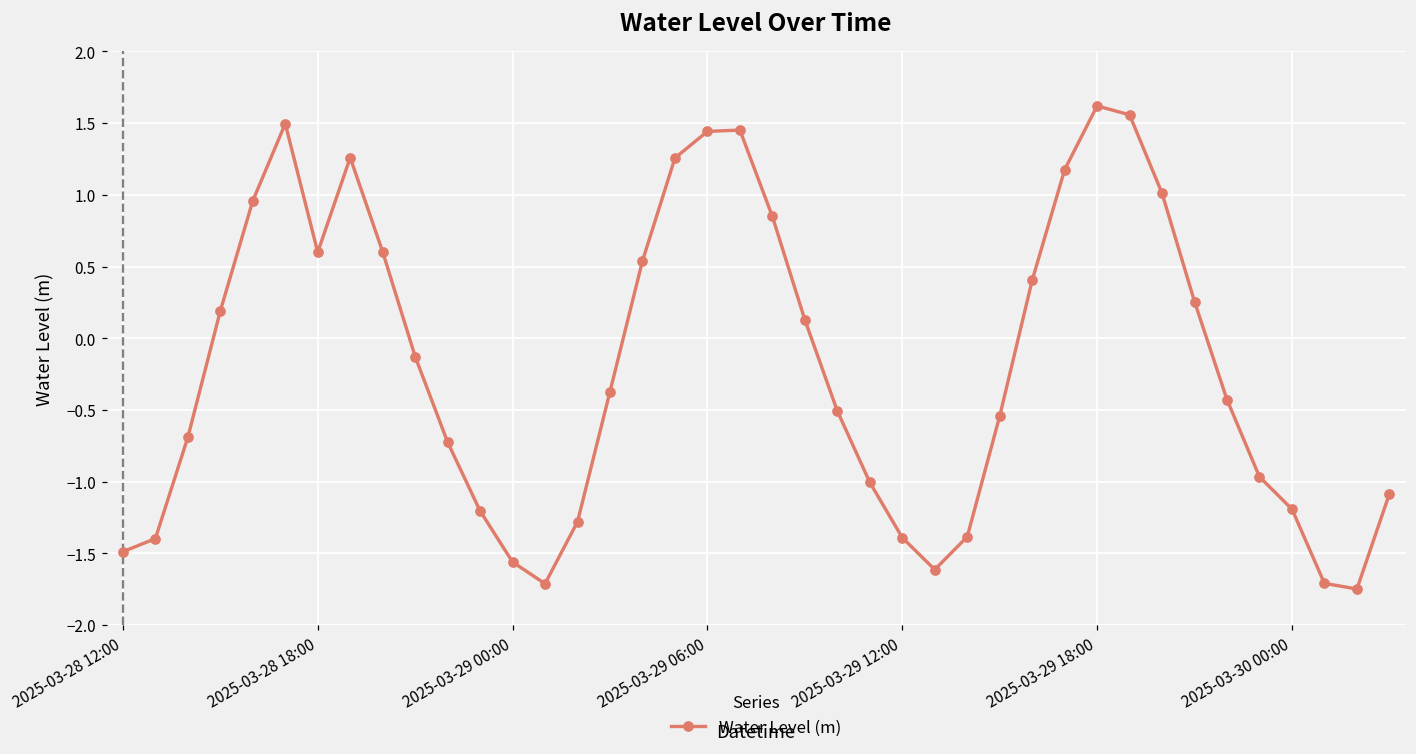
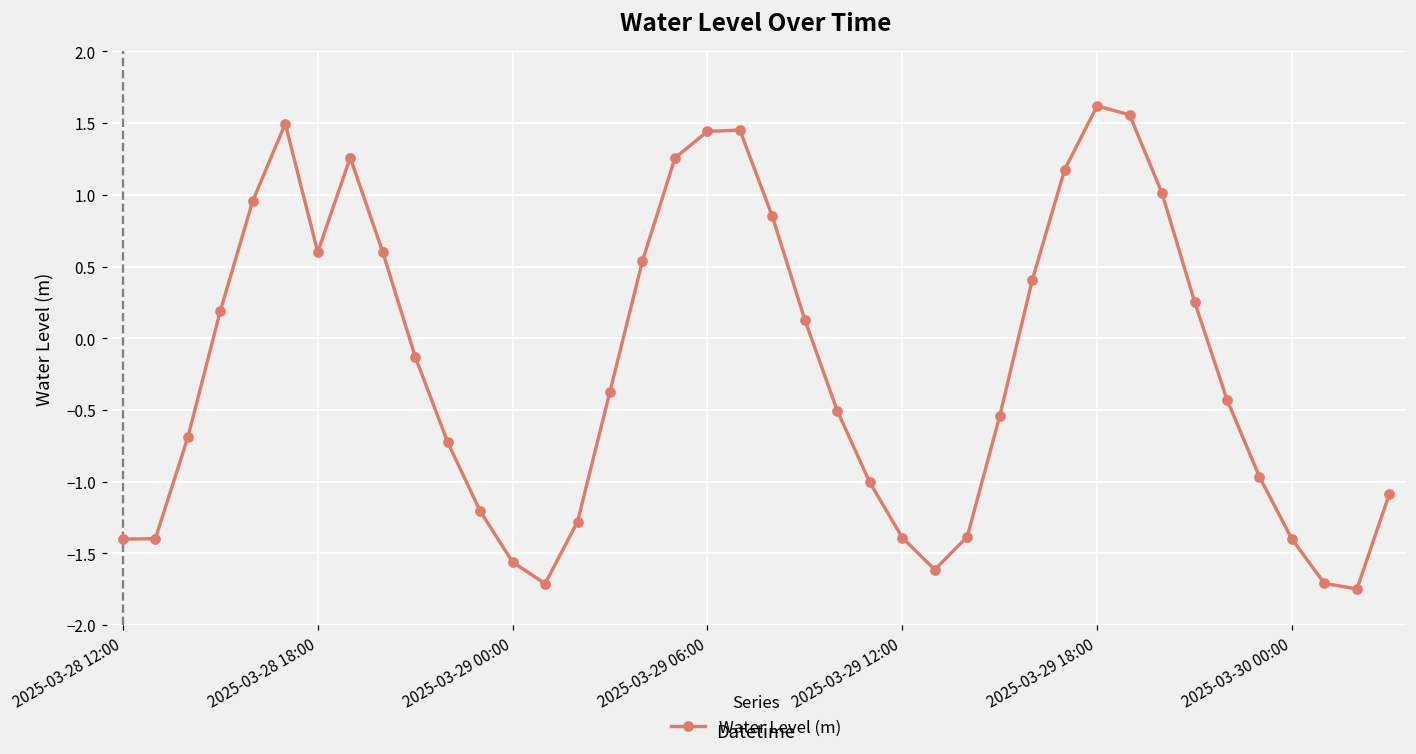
2025-03-28 12:00: -1.49 -> -1.40
2025-03-30 00:00: -1.19 -> -1.40
